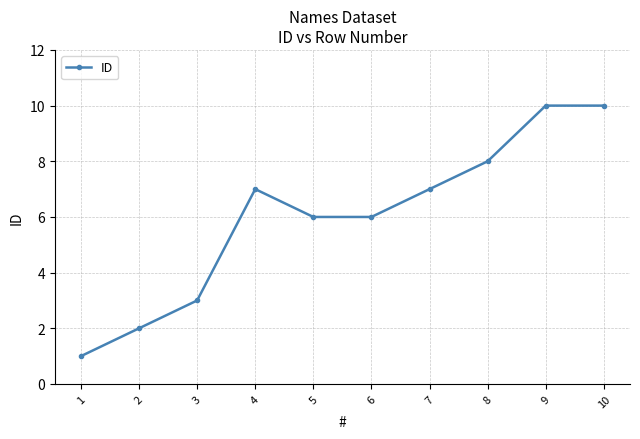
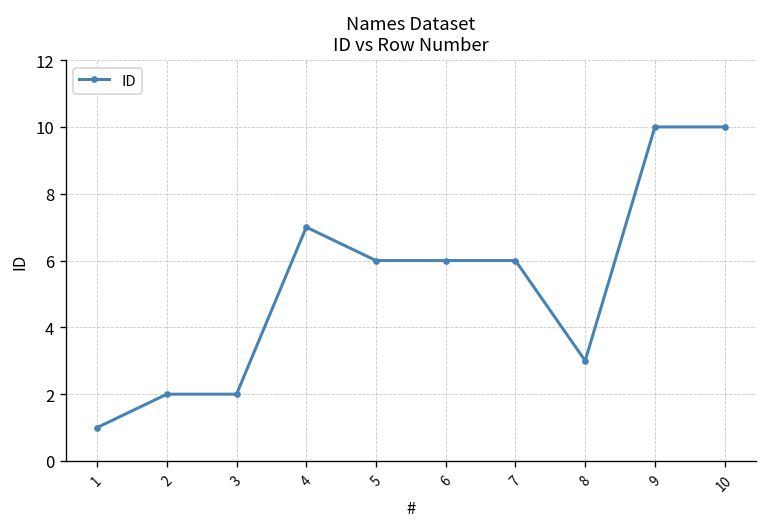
3: 3 -> 2
7: 7 -> 6
8: 8 -> 3
